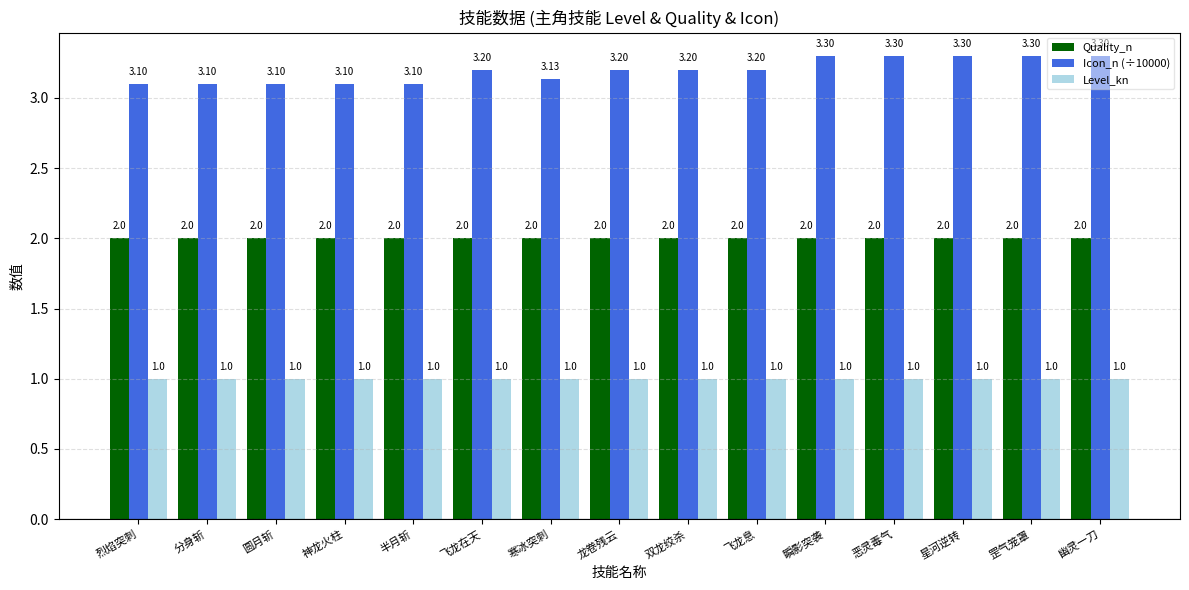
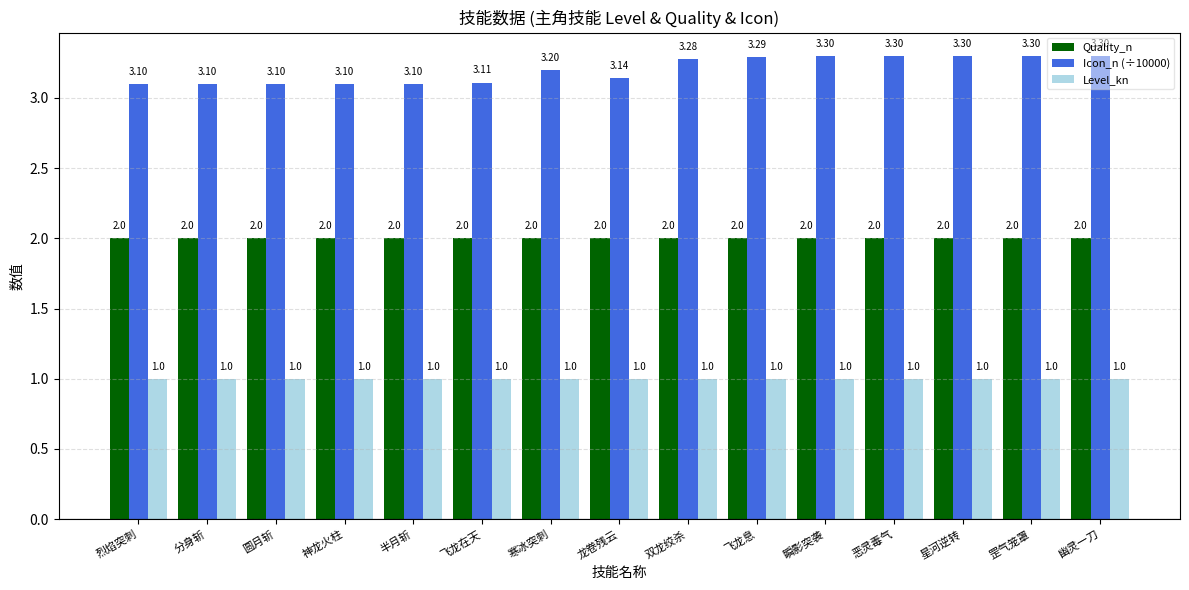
Icon_n (÷10000), 飞龙在天: 3.20 -> 3.11
Icon_n (÷10000), 寒冰突刺: 3.13 -> 3.20
Icon_n (÷10000), 龙卷残云: 3.20 -> 3.14
Icon_n (÷10000), 双龙绞杀: 3.20 -> 3.28
Icon_n (÷10000), 飞龙息: 3.20 -> 3.29
